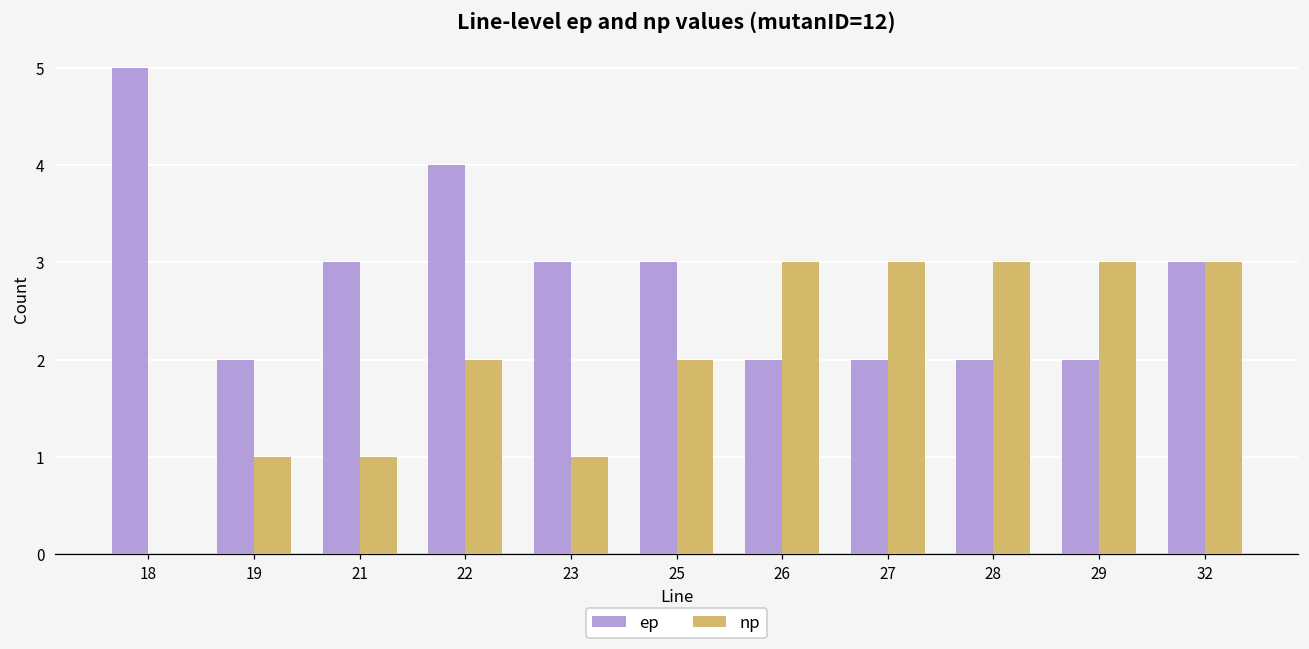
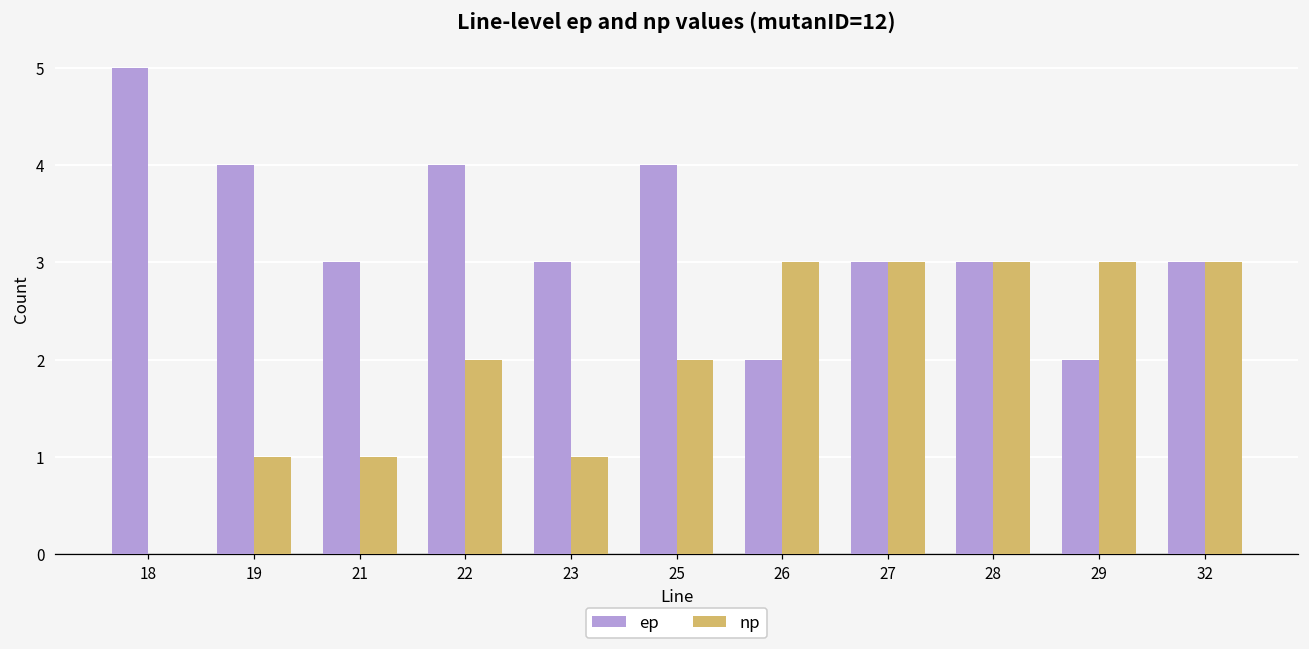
ep, 19: 2 -> 4
ep, 25: 3 -> 4
ep, 27: 2 -> 3
ep, 28: 2 -> 3
